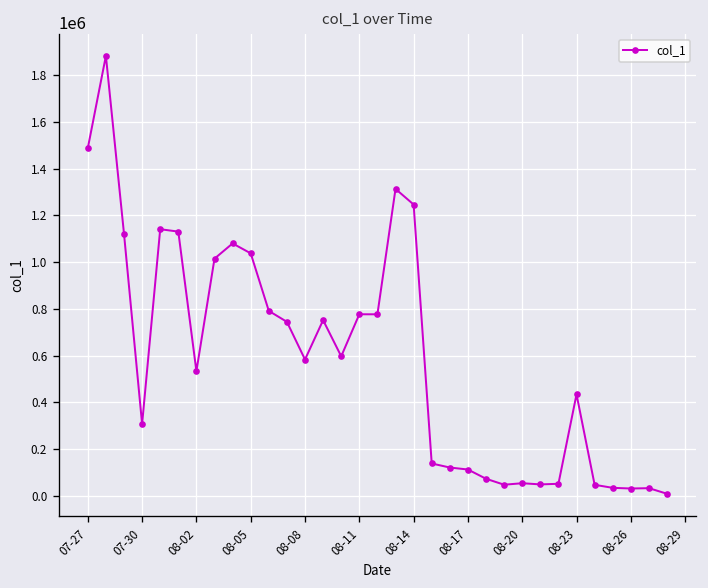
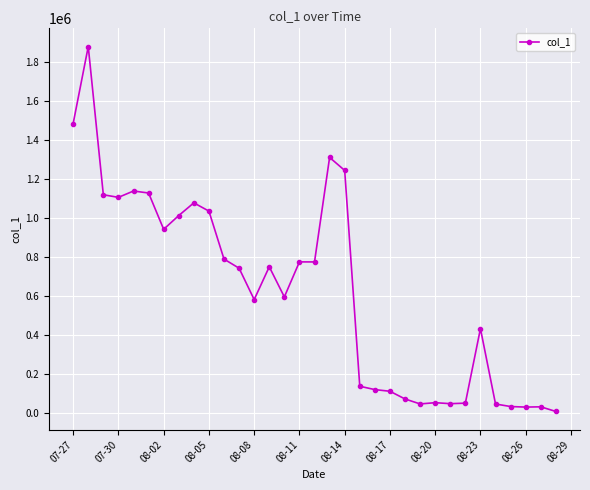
07-30: 310000 -> 1110000
08-02: 530000 -> 940000
